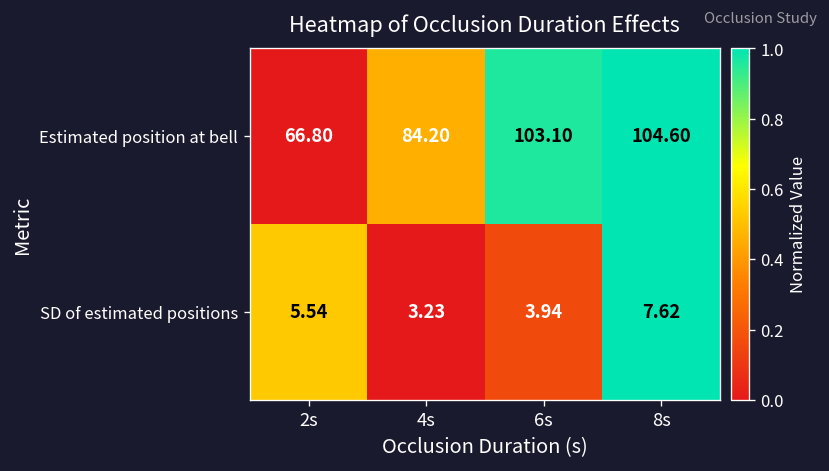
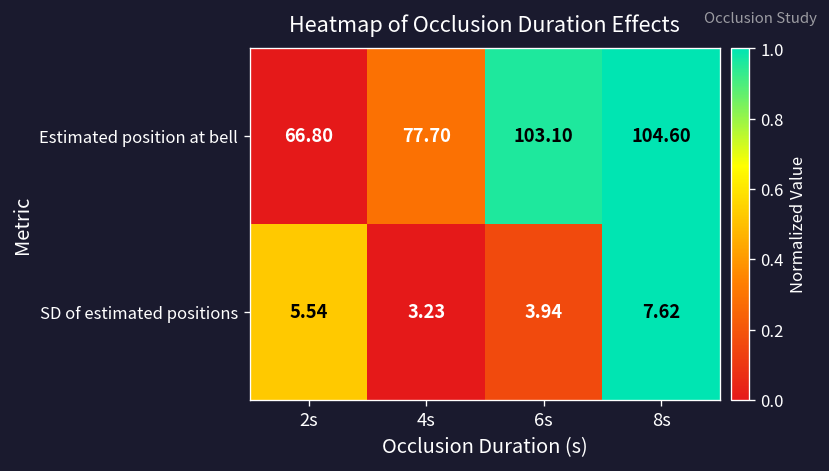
Estimated position at bell, 4s: 84.20 -> 77.70
